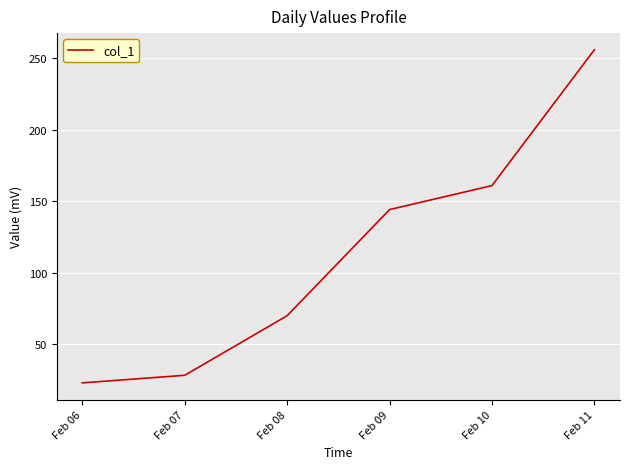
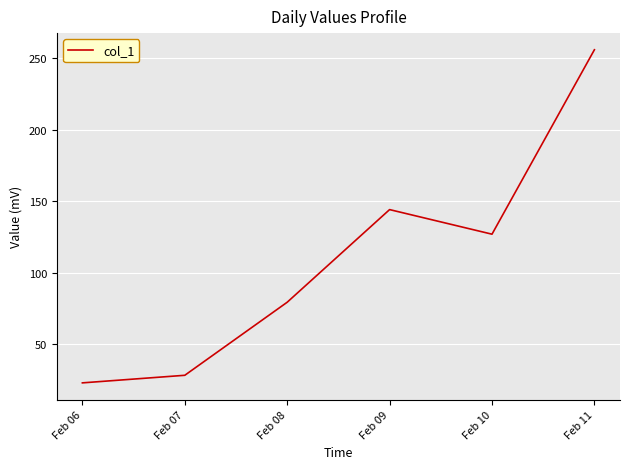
Feb 08: 70 -> 79
Feb 10: 161 -> 127
